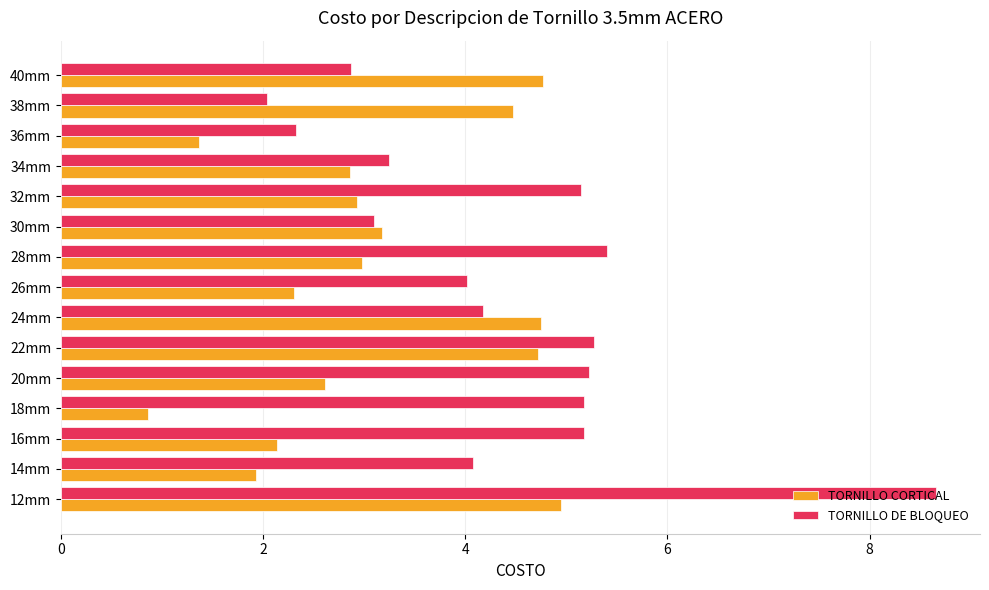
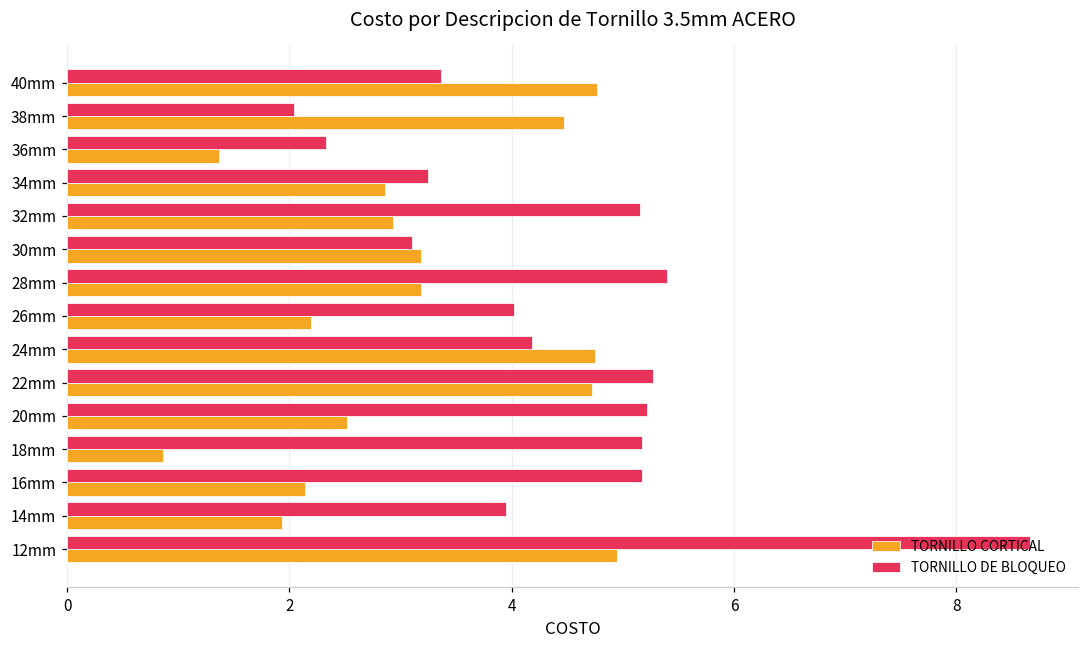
TORNILLO DE BLOQUEO, 40mm: 2.87 -> 3.36
TORNILLO CORTICAL, 28mm: 2.98 -> 3.18
TORNILLO CORTICAL, 26mm: 2.31 -> 2.19
TORNILLO CORTICAL, 20mm: 2.61 -> 2.52
TORNILLO DE BLOQUEO, 14mm: 4.08 -> 3.95
